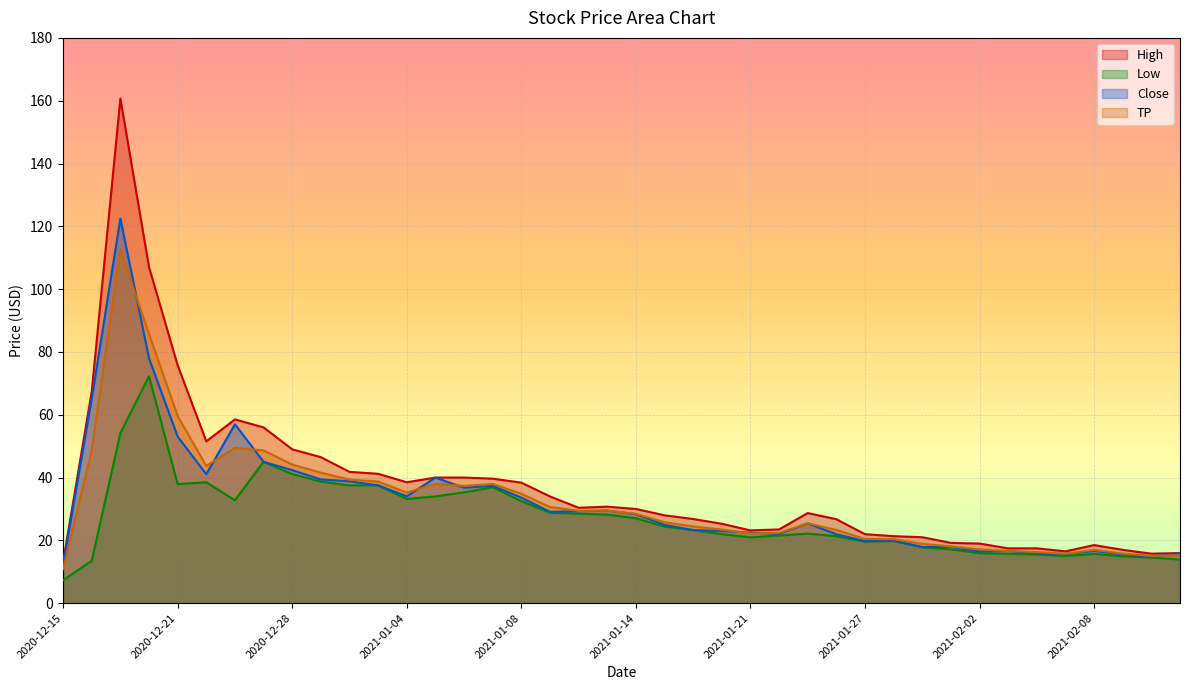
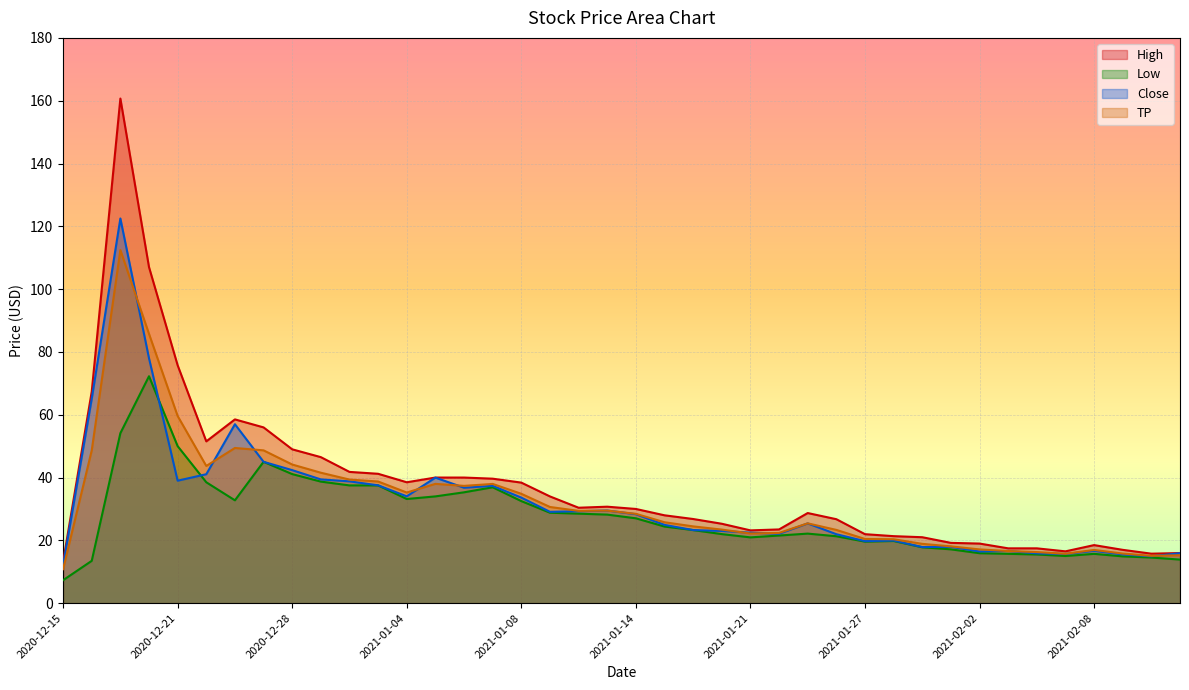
Low, 2020-12-21: 38 -> 50
Close, 2020-12-21: 53 -> 39
